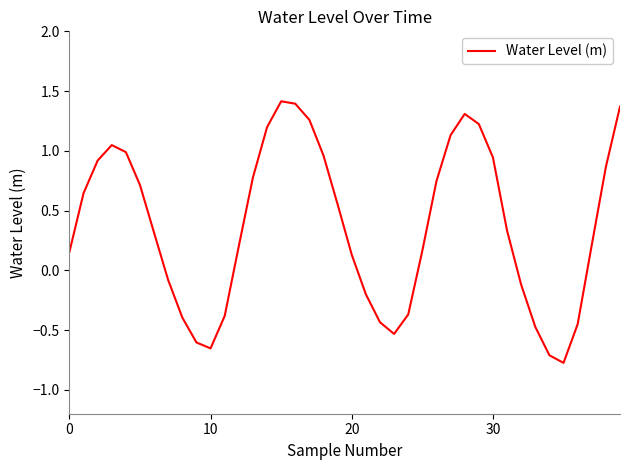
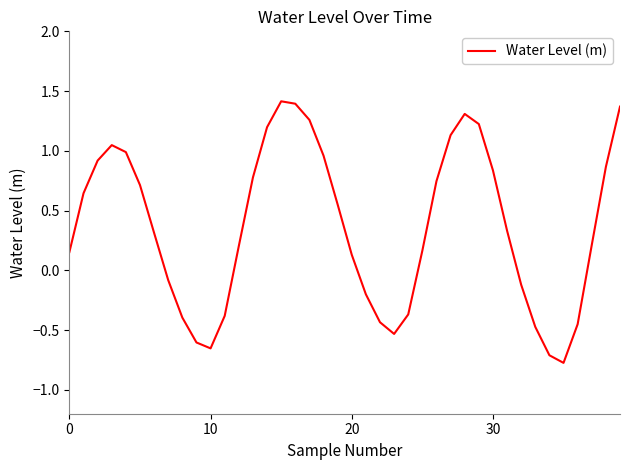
30: 0.94 -> 0.84
